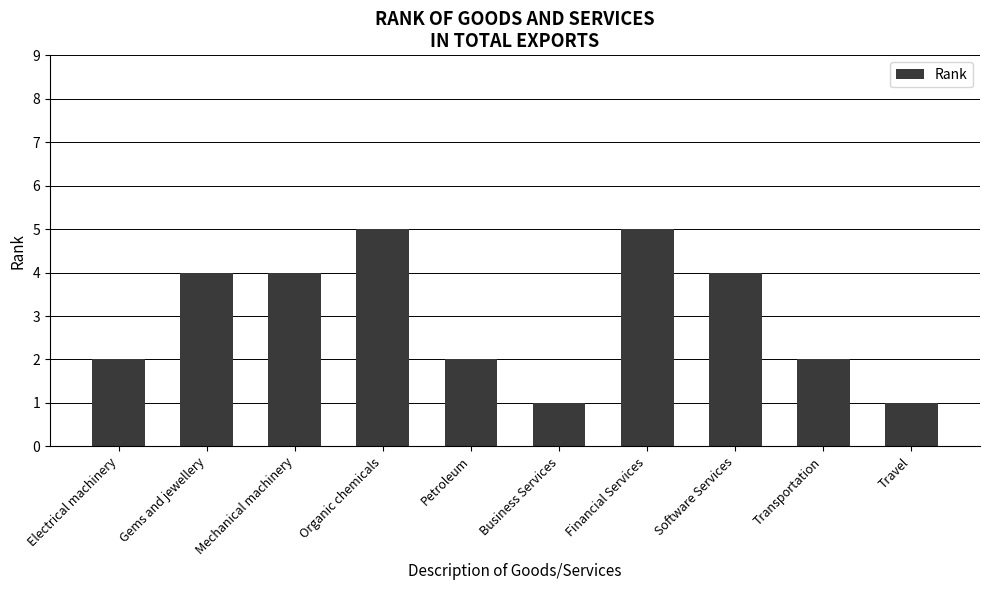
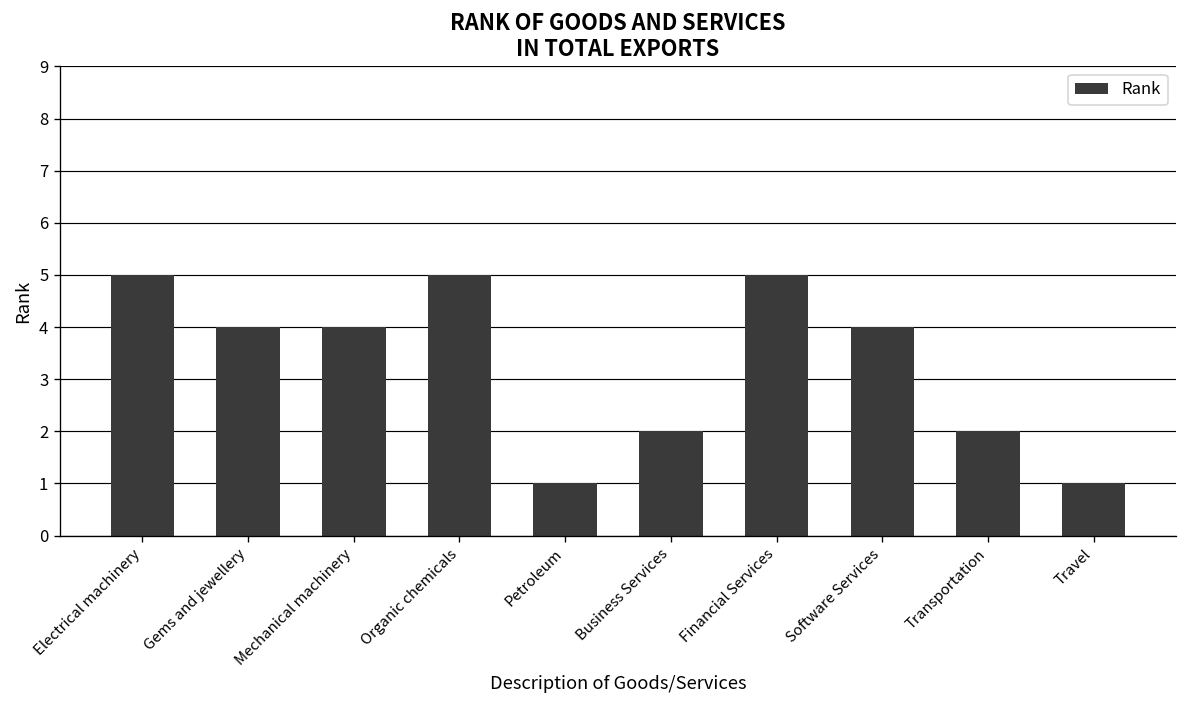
Electrical machinery: 2 -> 5
Petroleum: 2 -> 1
Business Services: 1 -> 2
